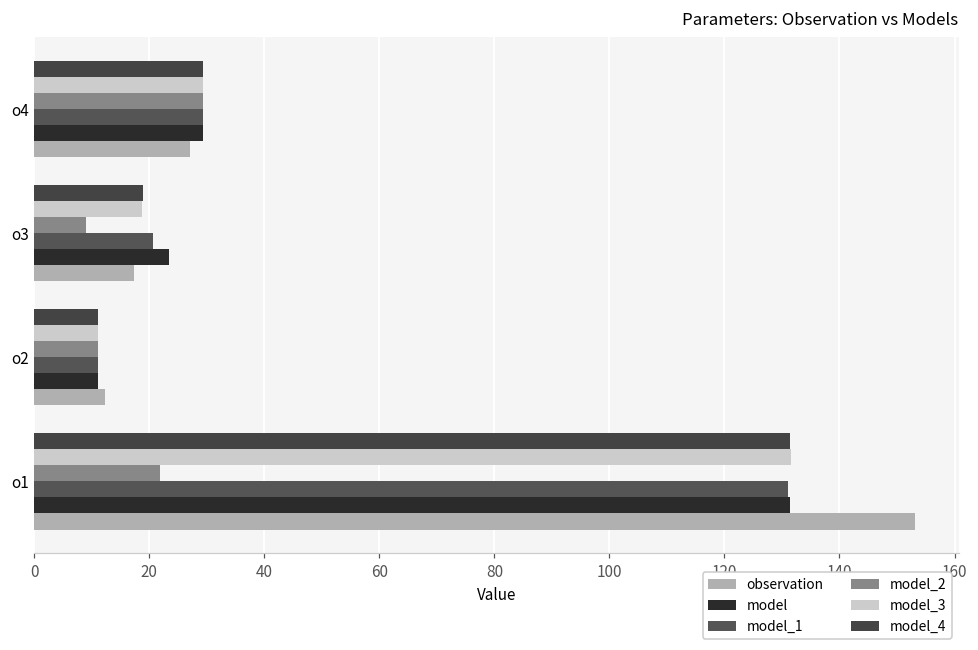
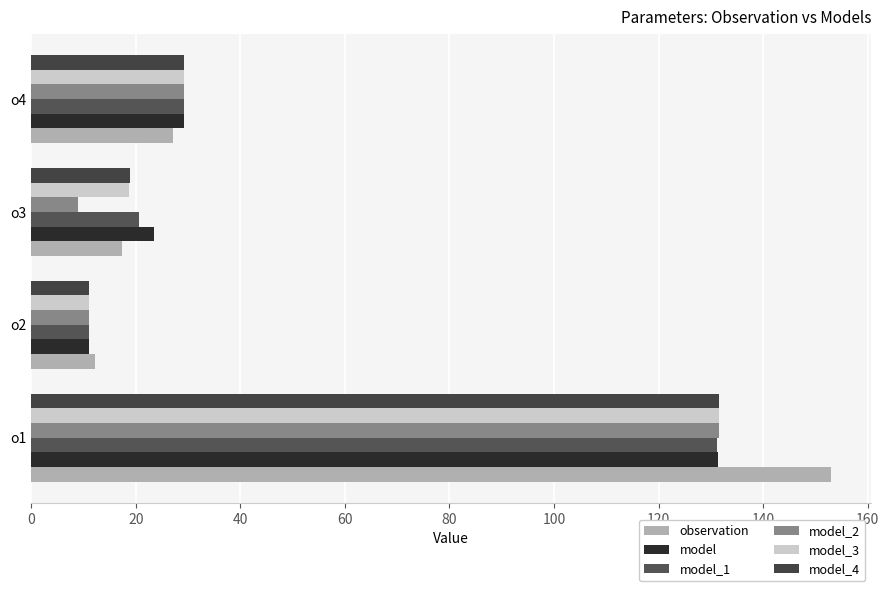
model_2, o1: 22 -> 131
